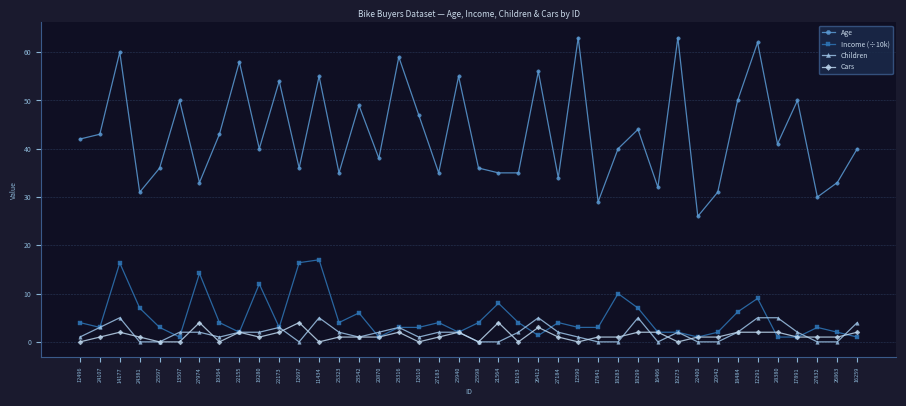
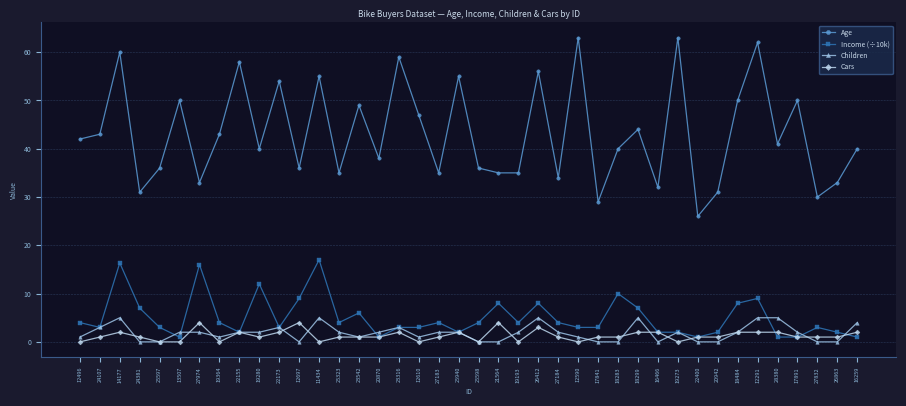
Income (÷10k), 27974: 14 -> 16
Income (÷10k), 12697: 16 -> 9
Income (÷10k), 26412: 1 -> 8
Income (÷10k), 18484: 6 -> 8
